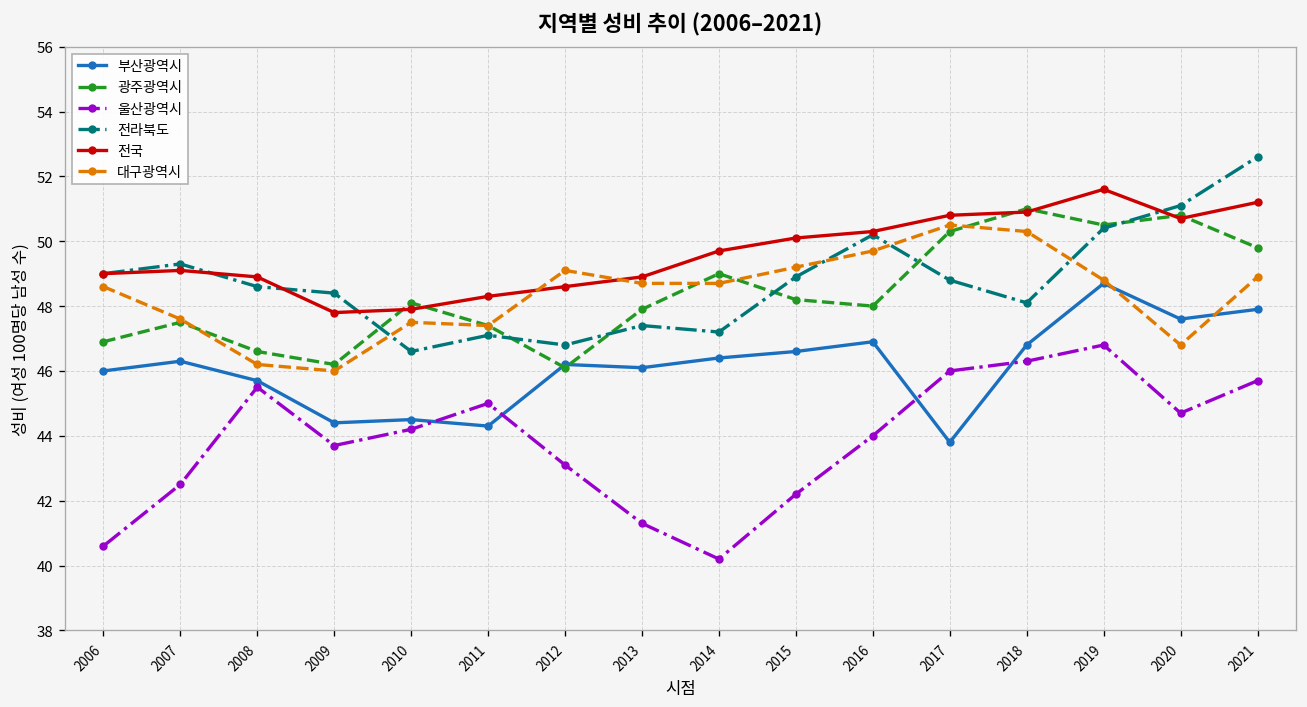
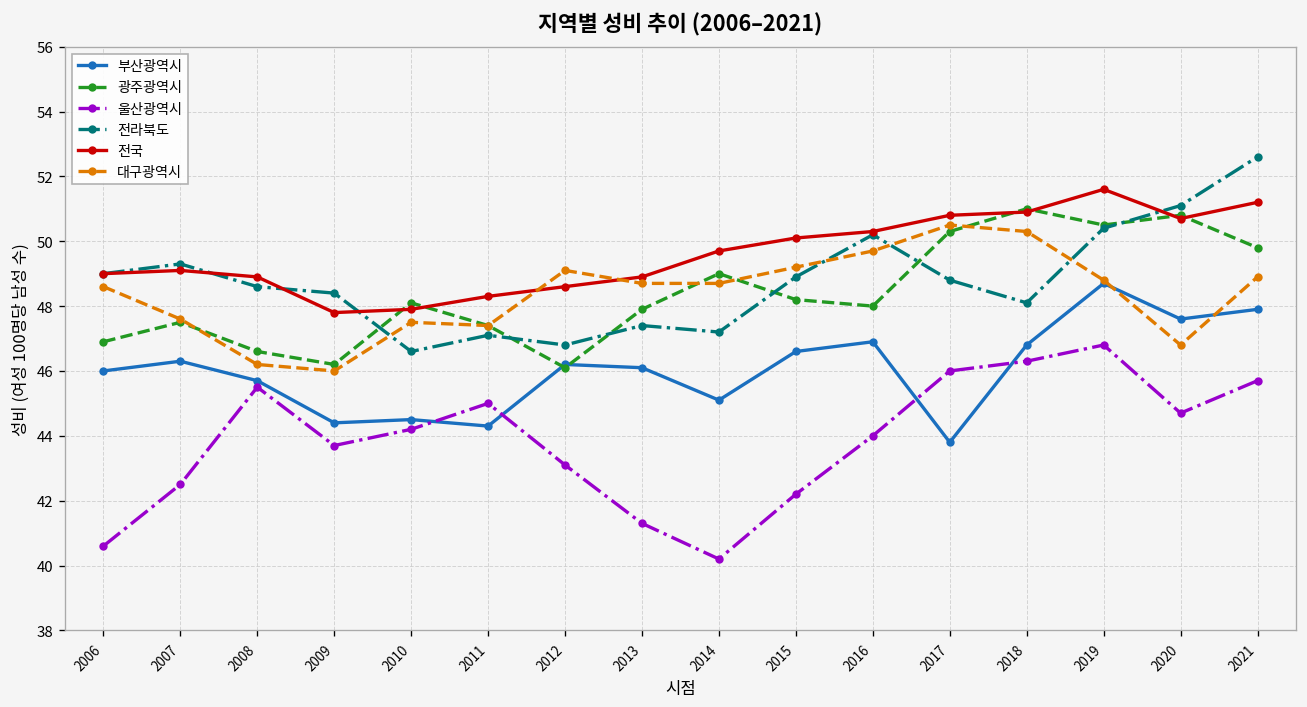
부산광역시, 2014: 46.4 -> 45.1
